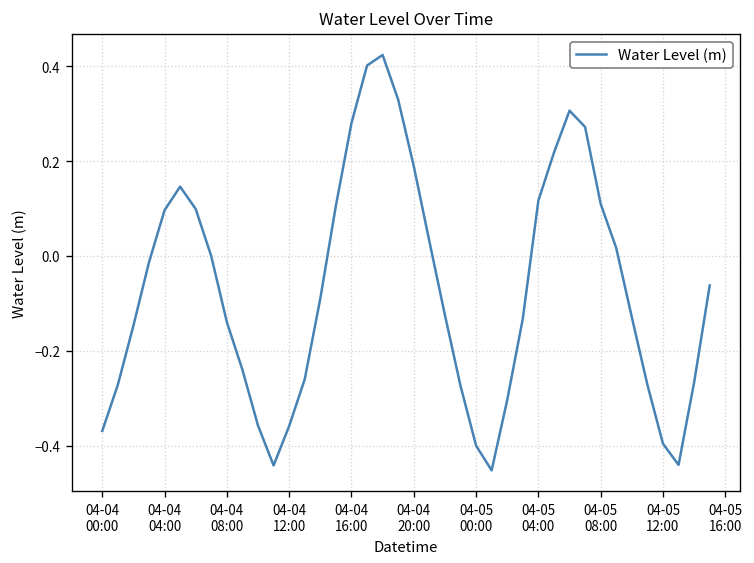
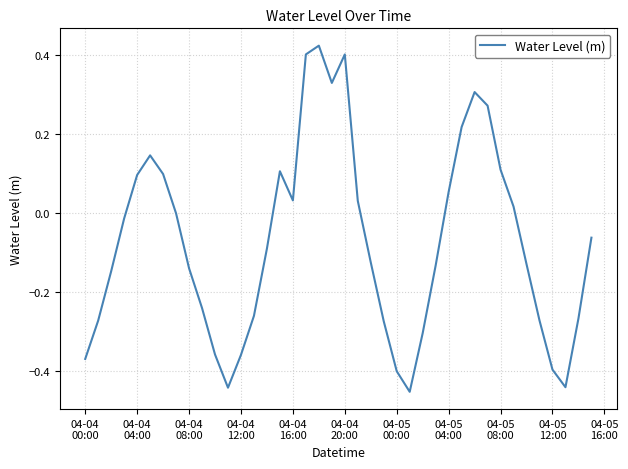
04-04 16:00: 0.28 -> 0.03
04-04 20:00: 0.19 -> 0.40
04-05 04:00: 0.12 -> 0.05
